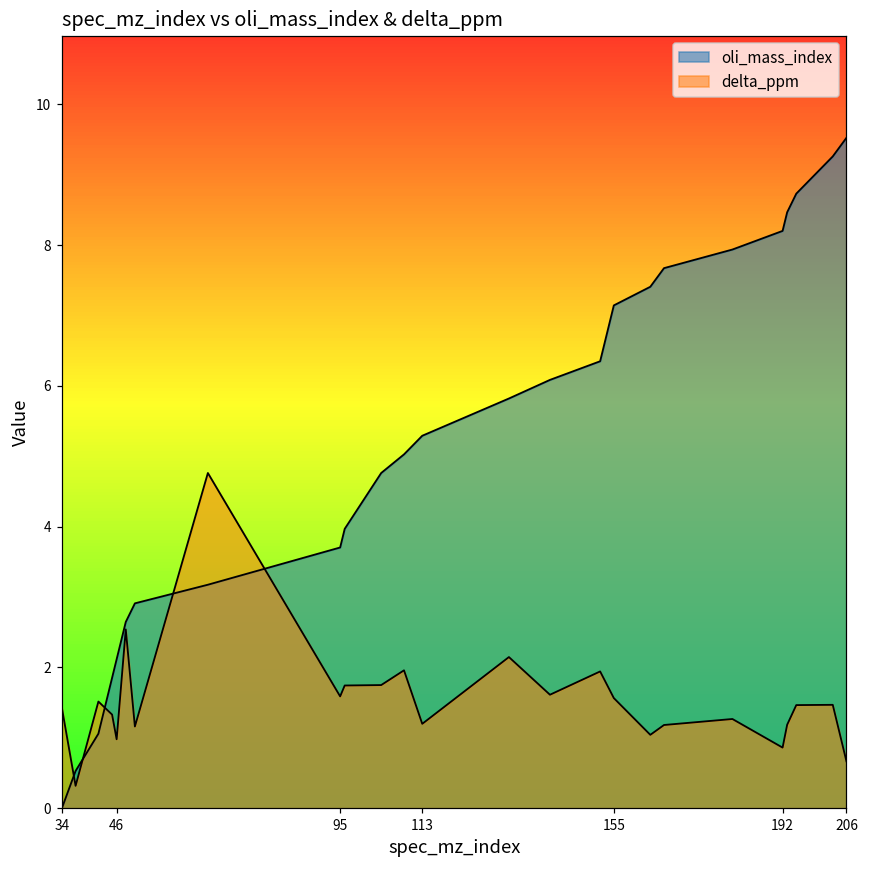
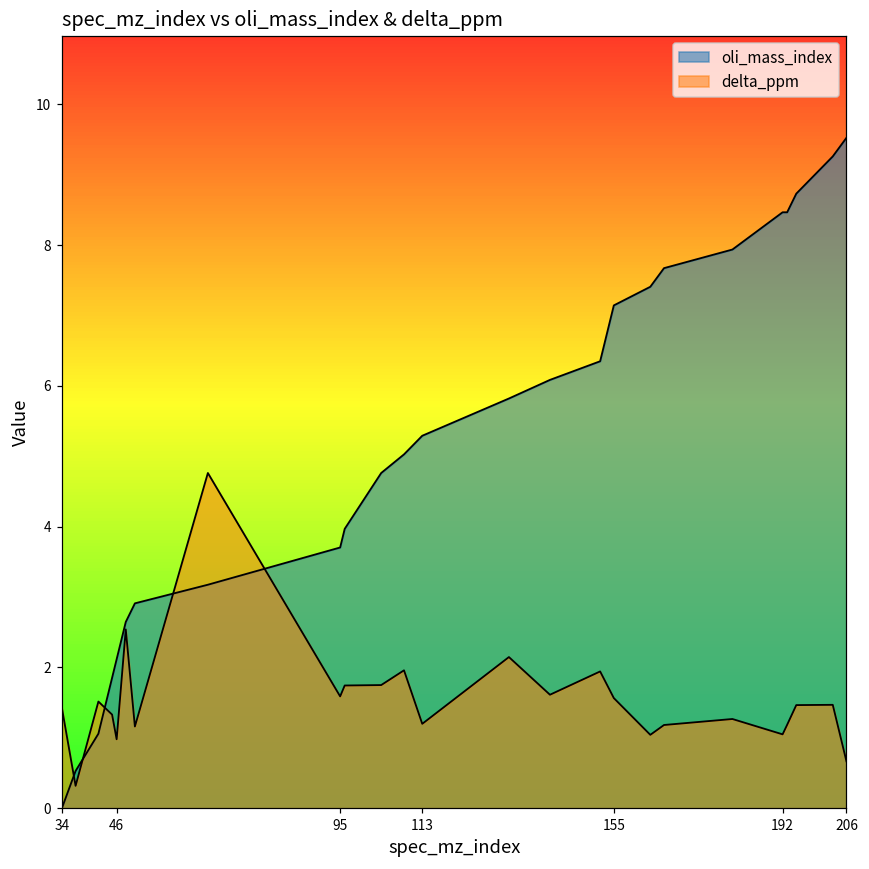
oli_mass_index, 192: 8.2 -> 8.5
delta_ppm, 192: 0.9 -> 1.0
